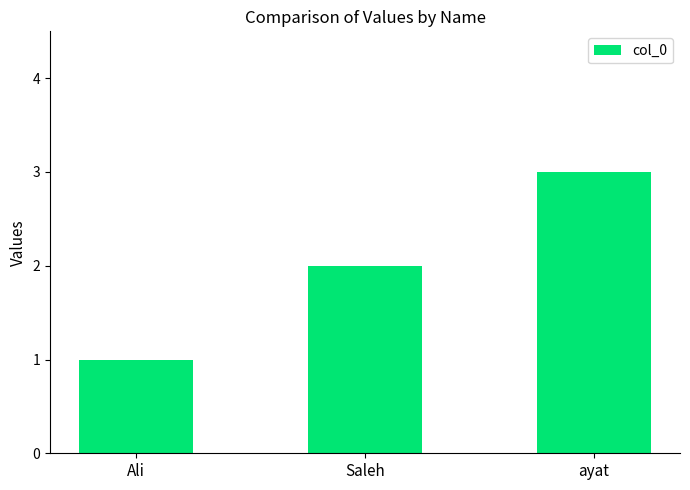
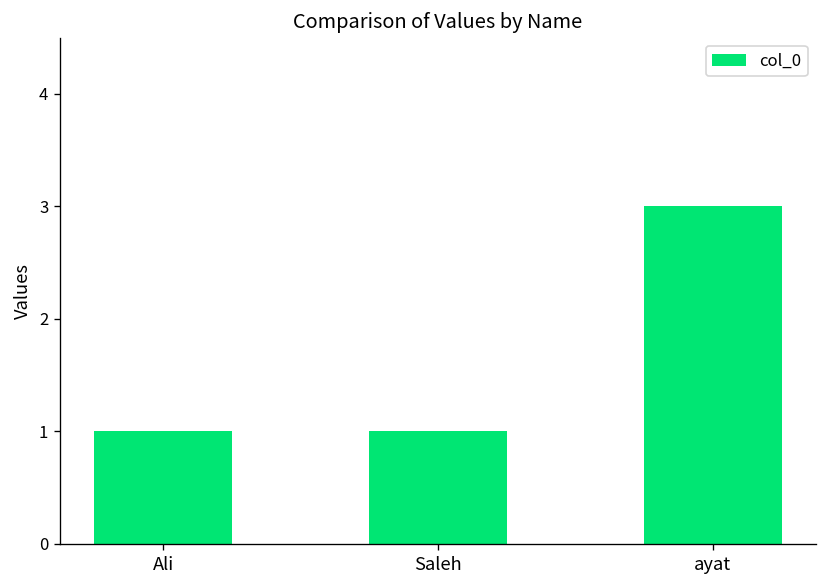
Saleh: 2 -> 1
